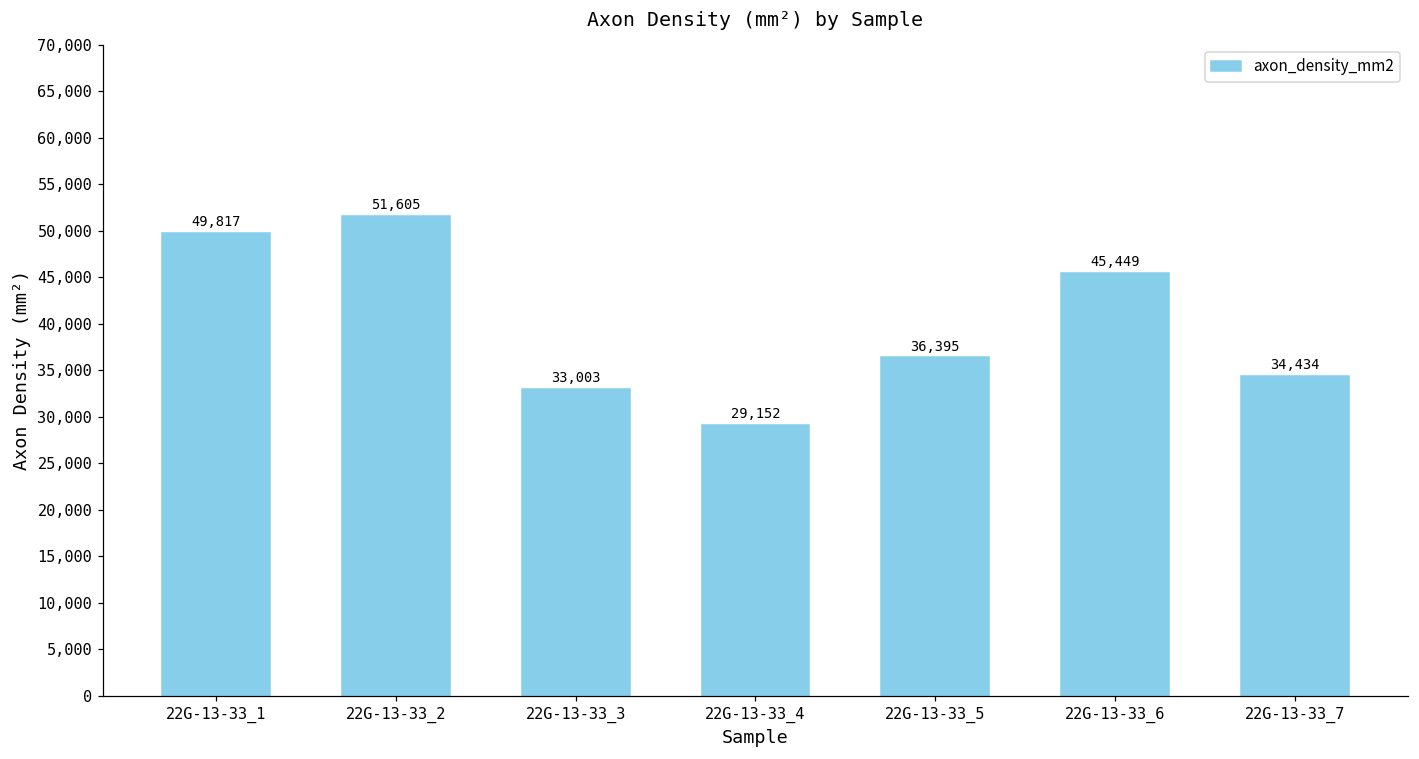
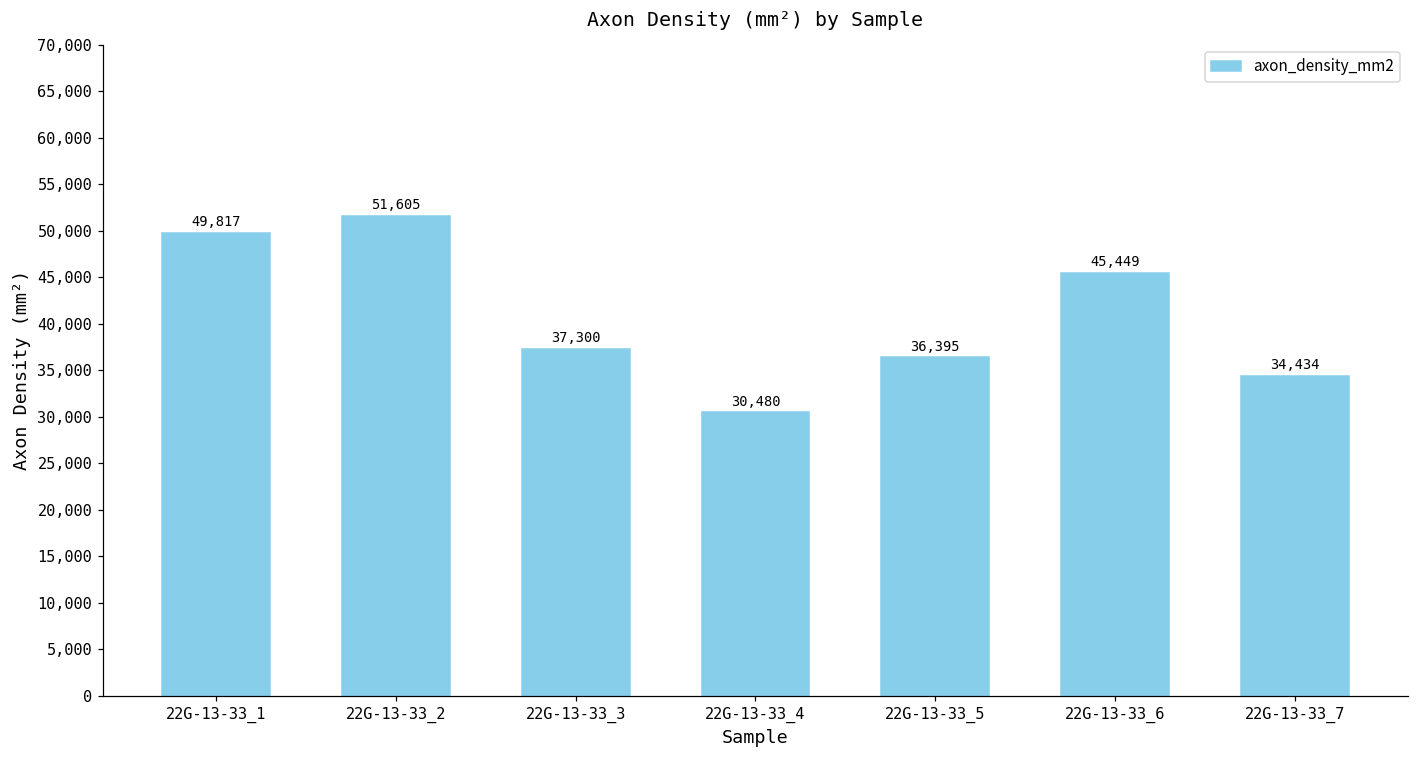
22G-13-33_3: 33,003 -> 37,300
22G-13-33_4: 29,152 -> 30,480
